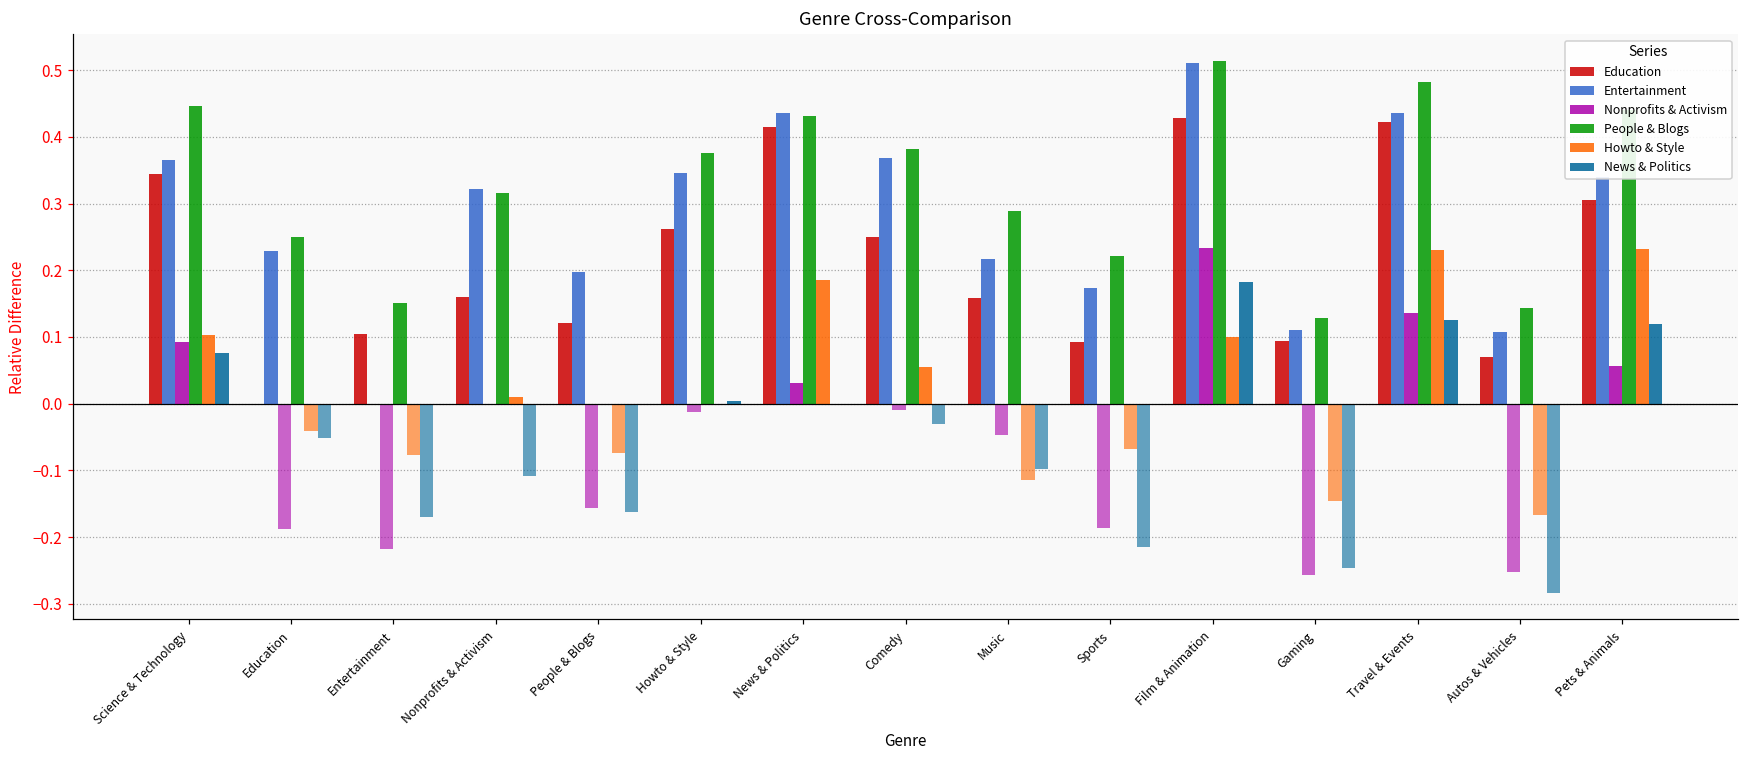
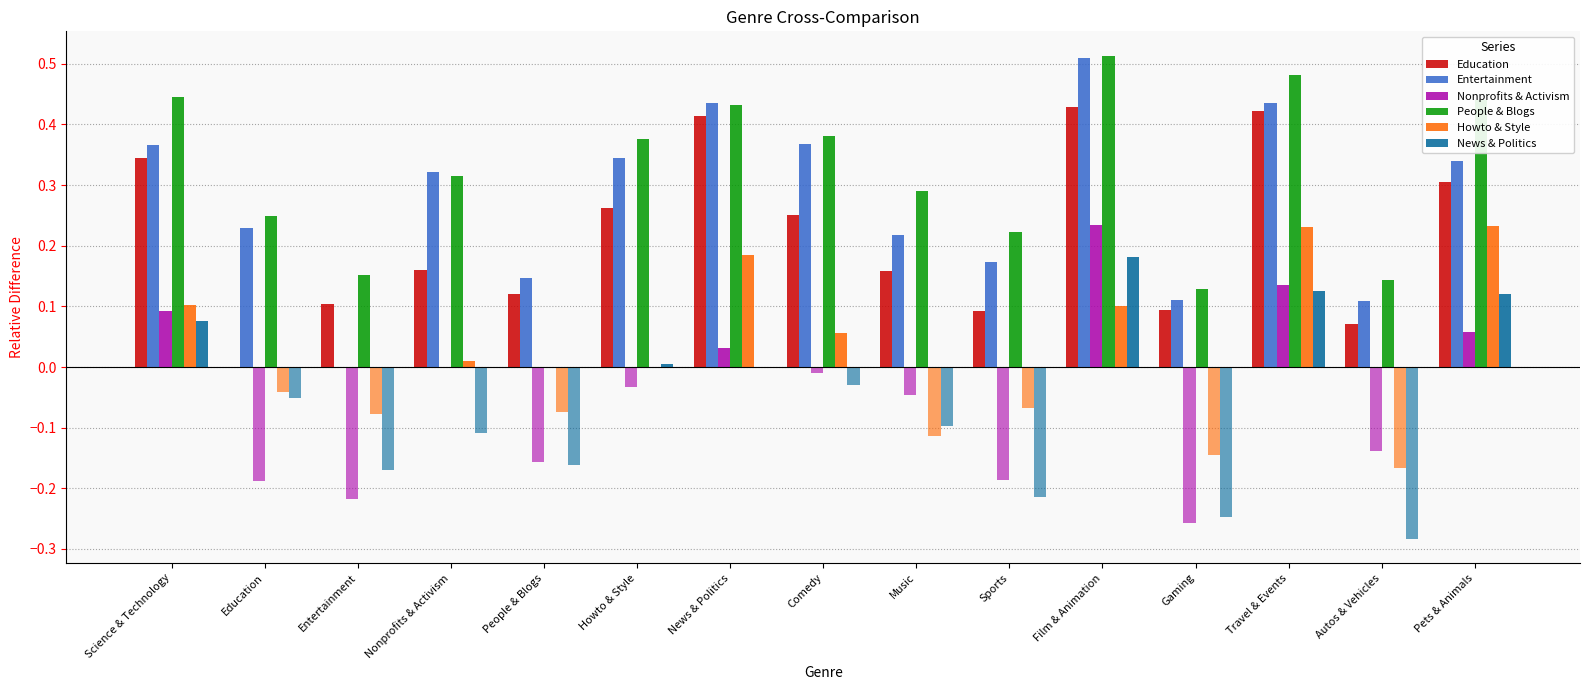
Entertainment, People & Blogs: 0.20 -> 0.15
Nonprofits & Activism, Howto & Style: -0.01 -> -0.03
Nonprofits & Activism, Autos & Vehicles: -0.25 -> -0.14
